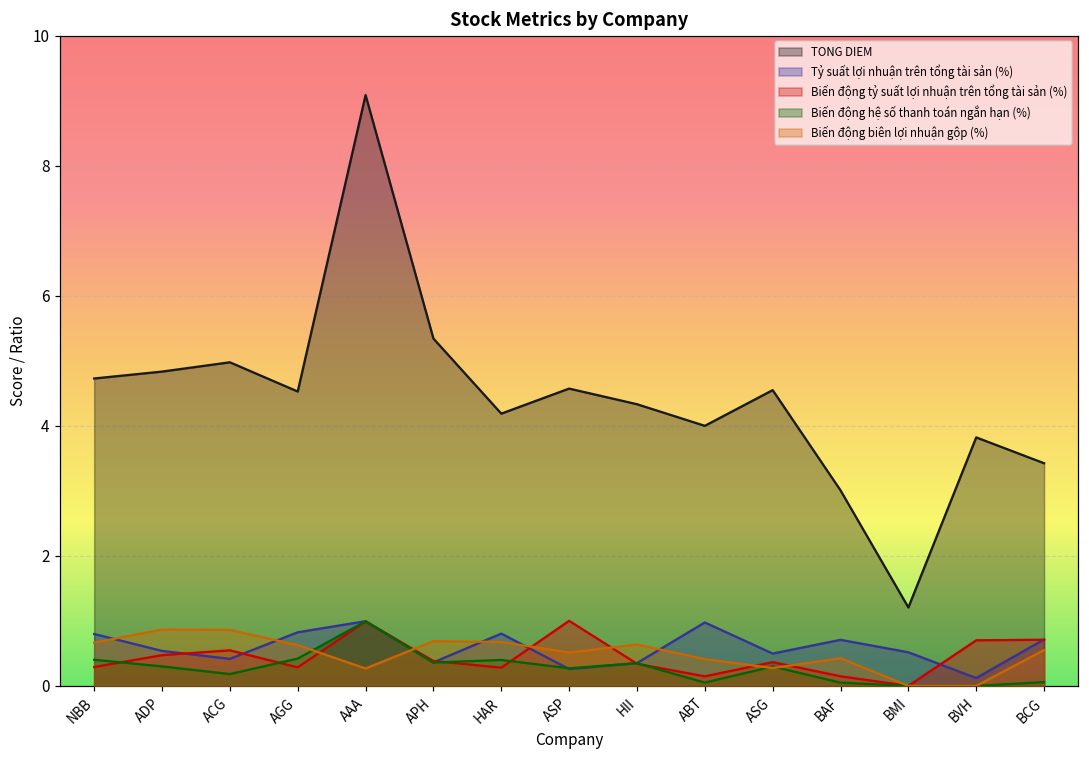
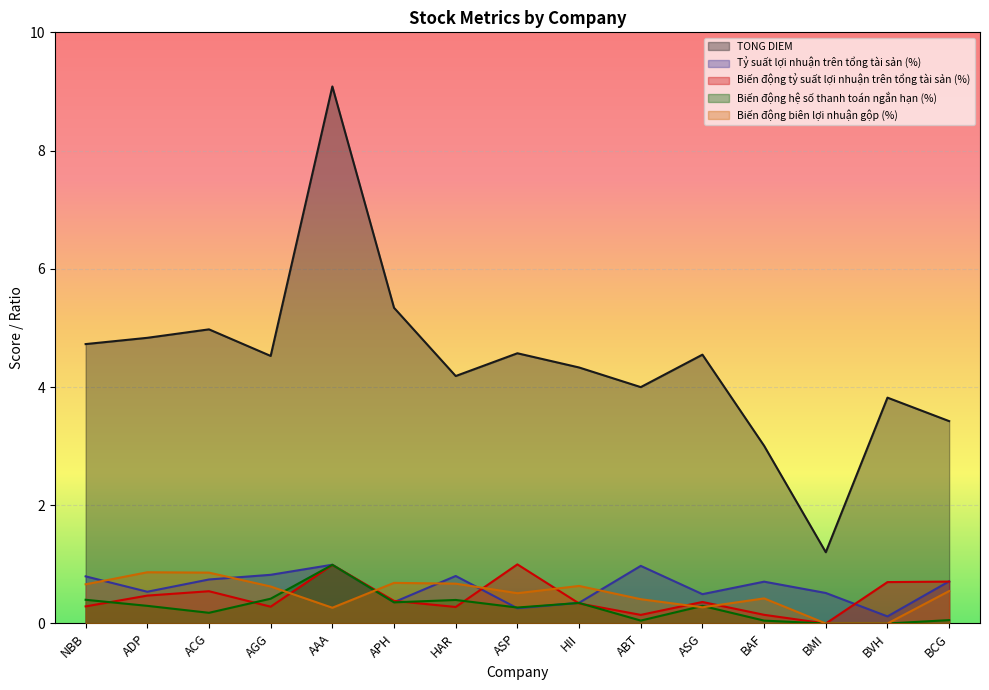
Tỷ suất lợi nhuận trên tổng tài sản (%), ACG: 0.4 -> 0.7
